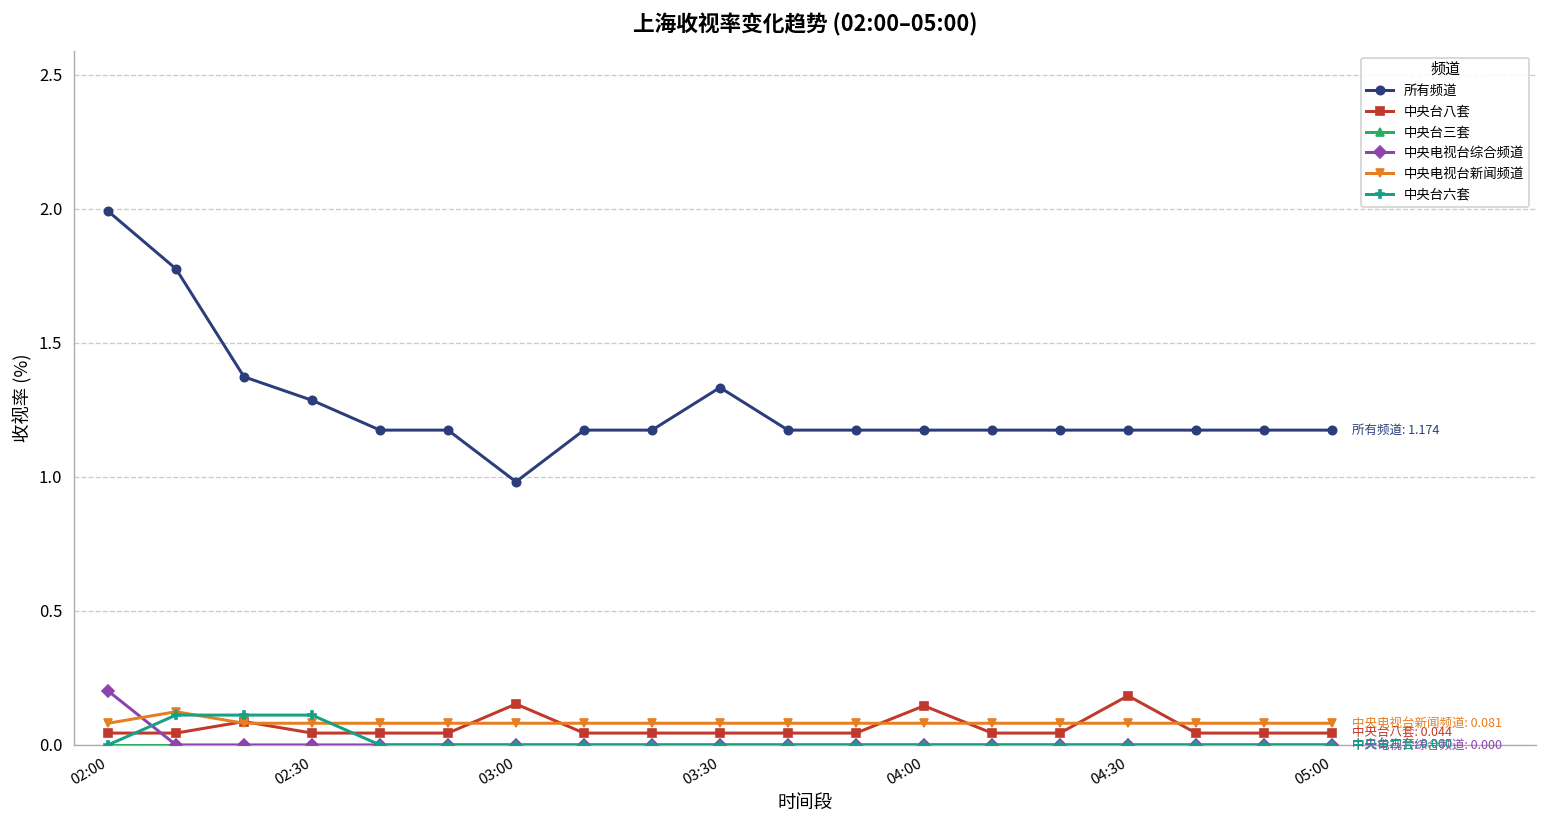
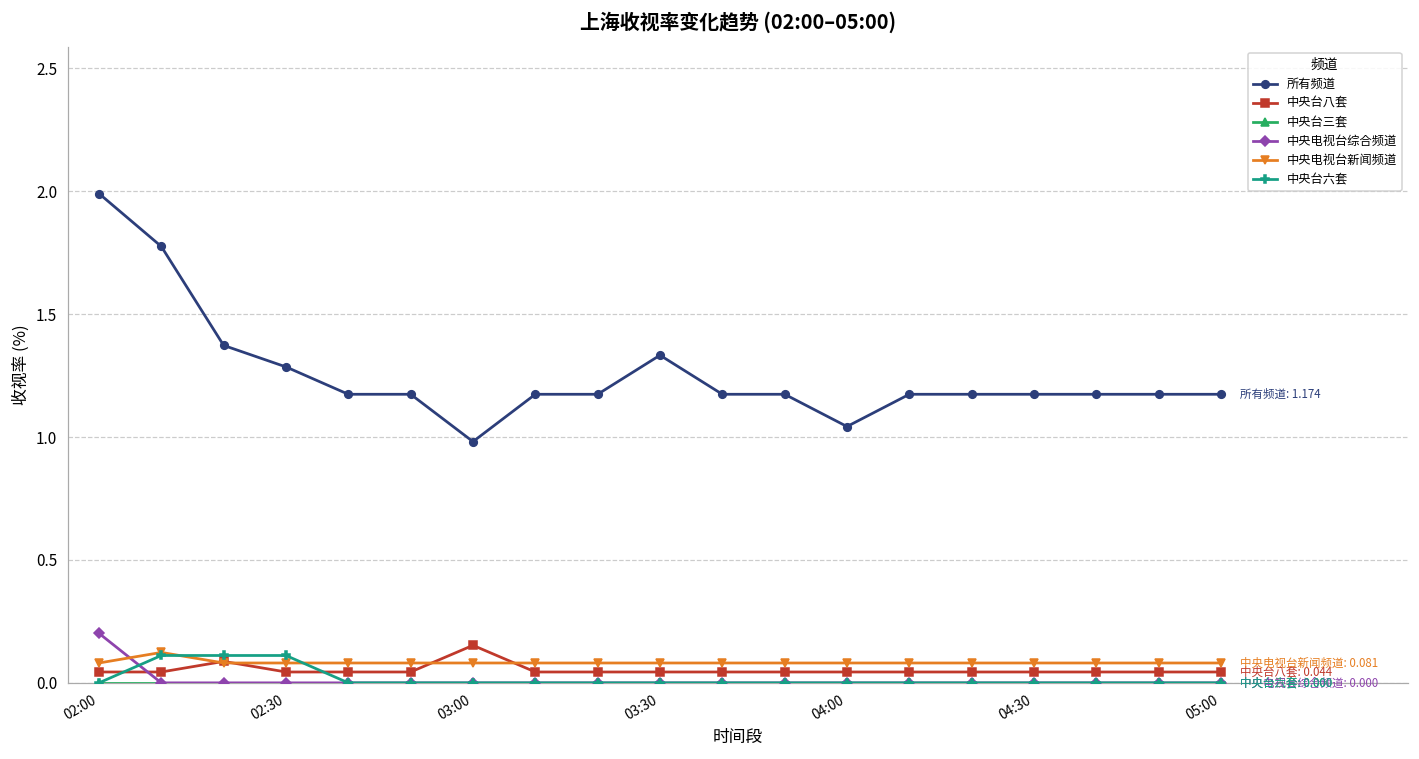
所有频道, 04:00: 1.17 -> 1.04
中央台八套, 04:00: 0.15 -> 0.04
中央台八套, 04:30: 0.18 -> 0.04
